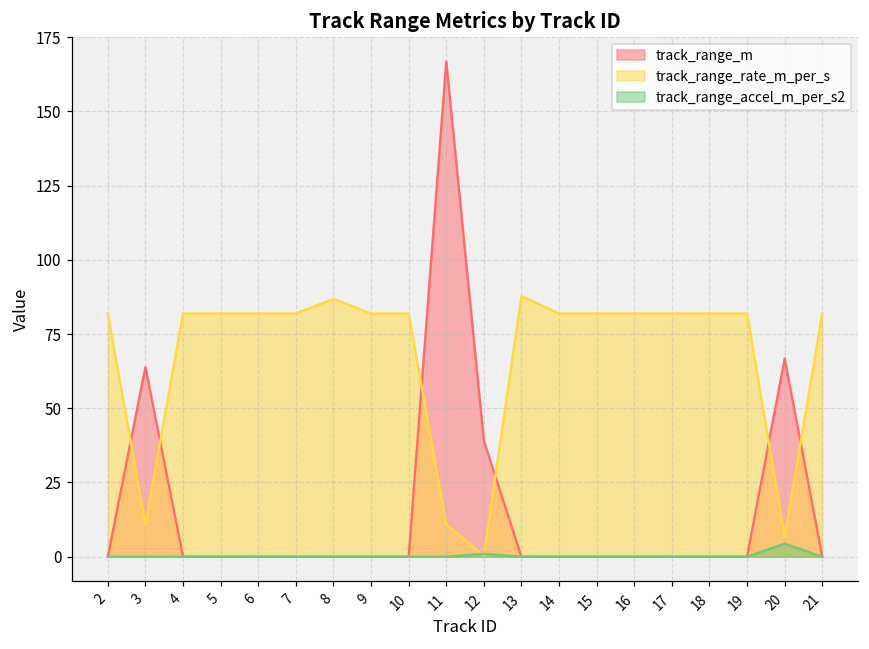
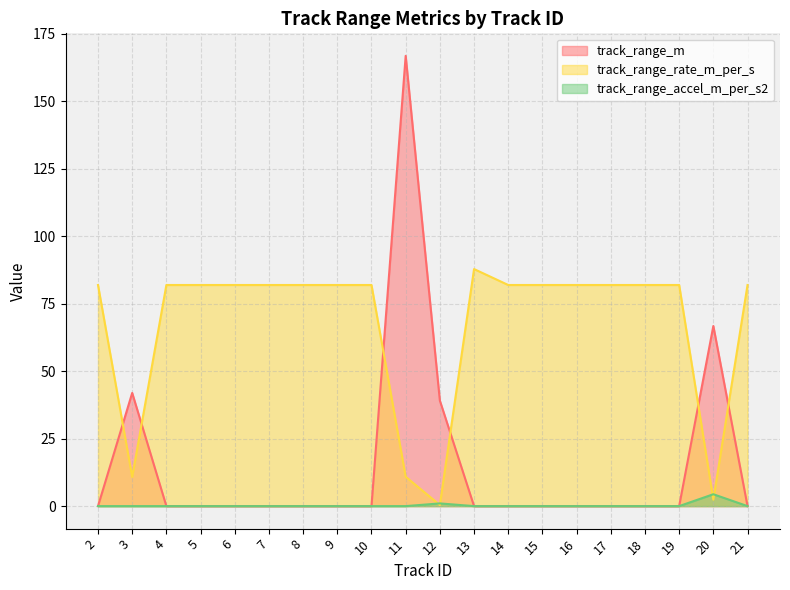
track_range_m, 3: 64 -> 42
track_range_rate_m_per_s, 8: 87 -> 82
track_range_rate_m_per_s, 20: 7 -> 2
